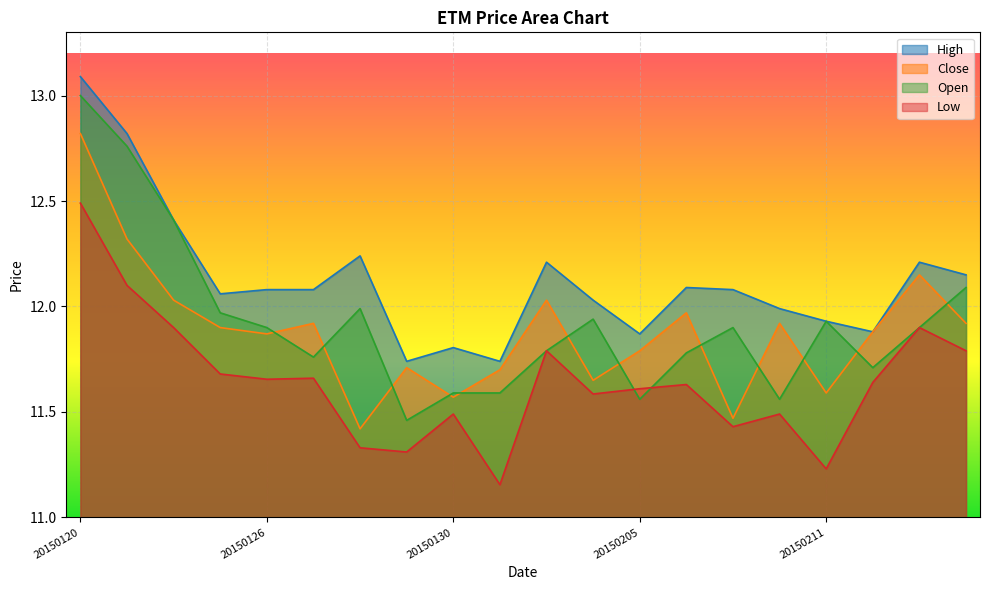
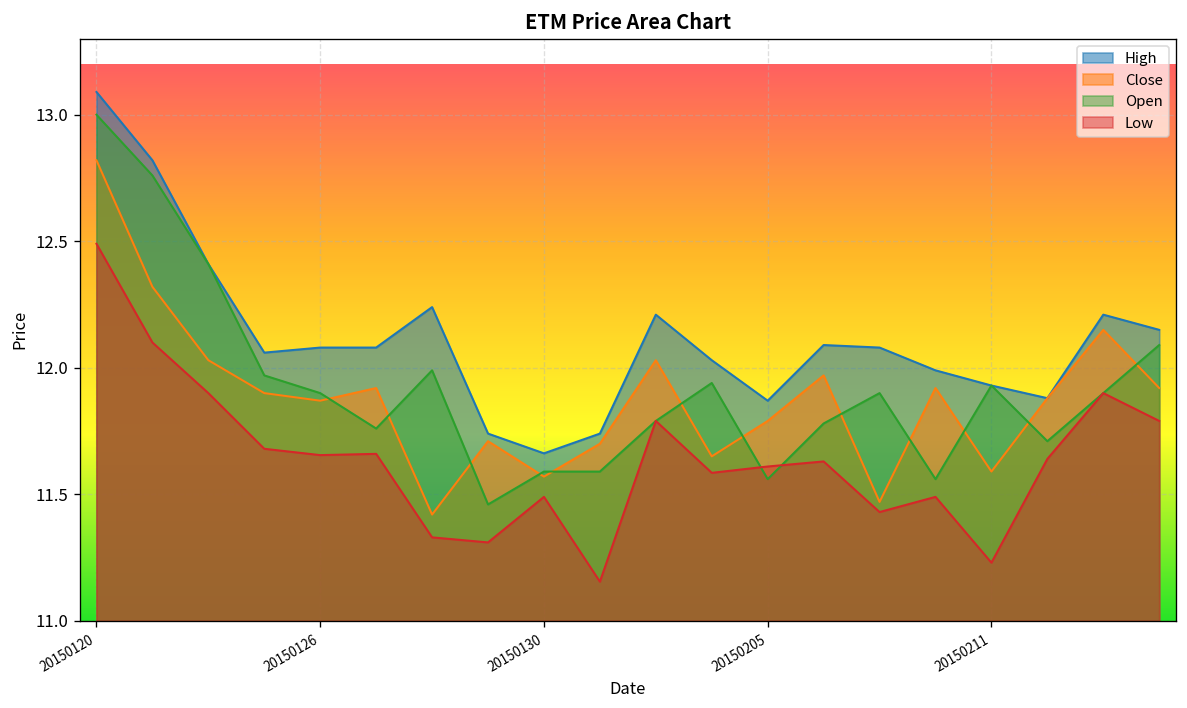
High, 20150130: 11.81 -> 11.66
